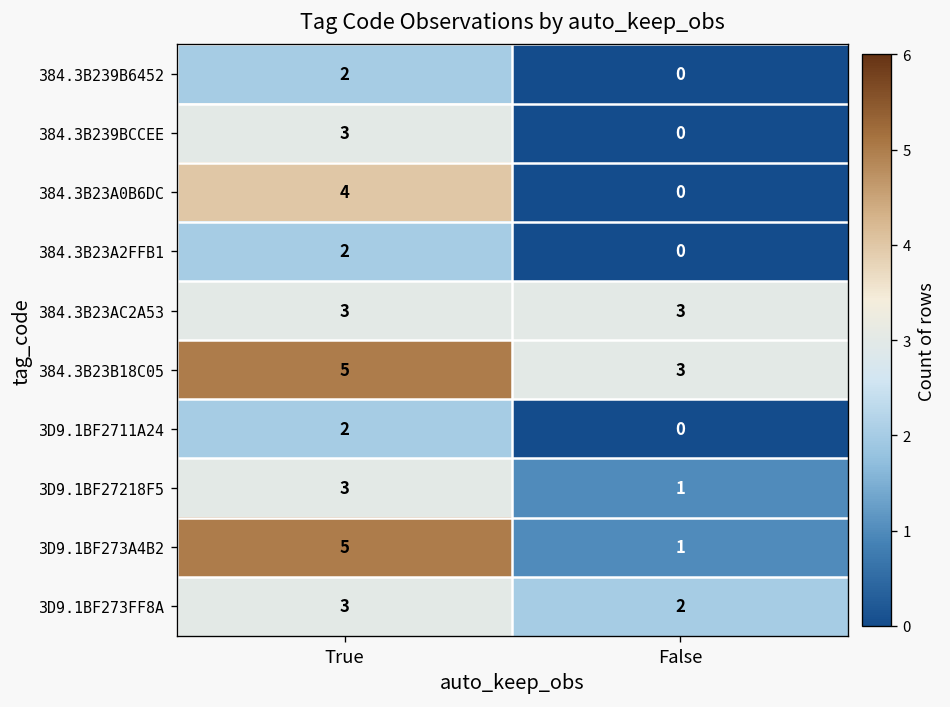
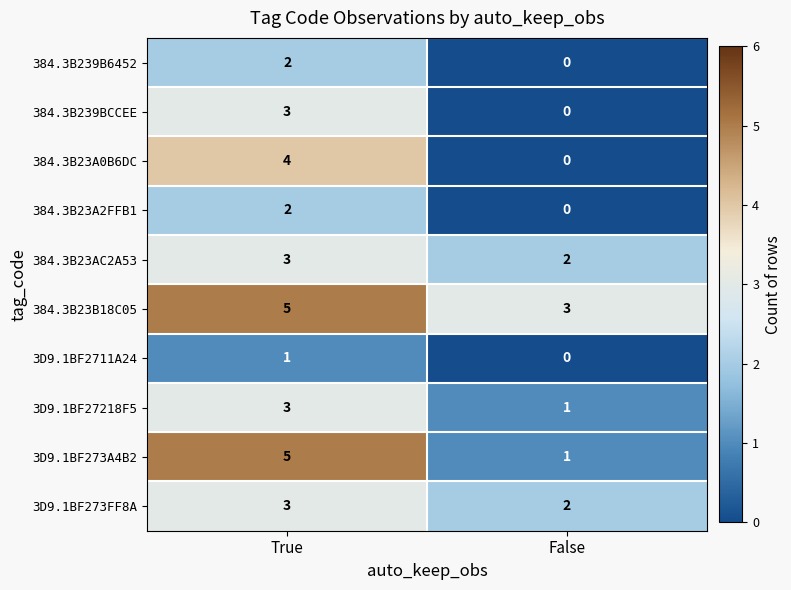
384.3B23AC2A53, False: 3 -> 2
3D9.1BF2711A24, True: 2 -> 1
